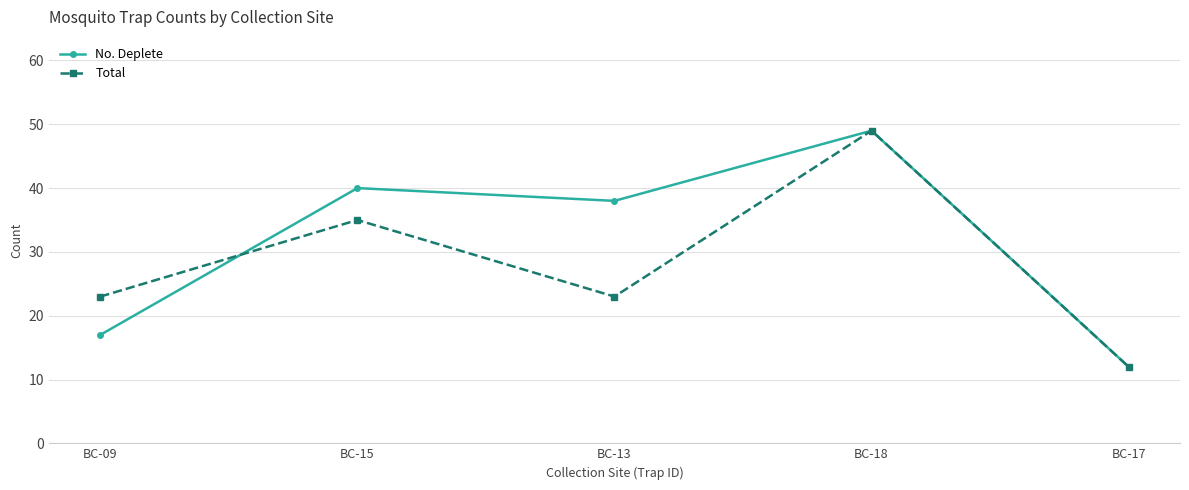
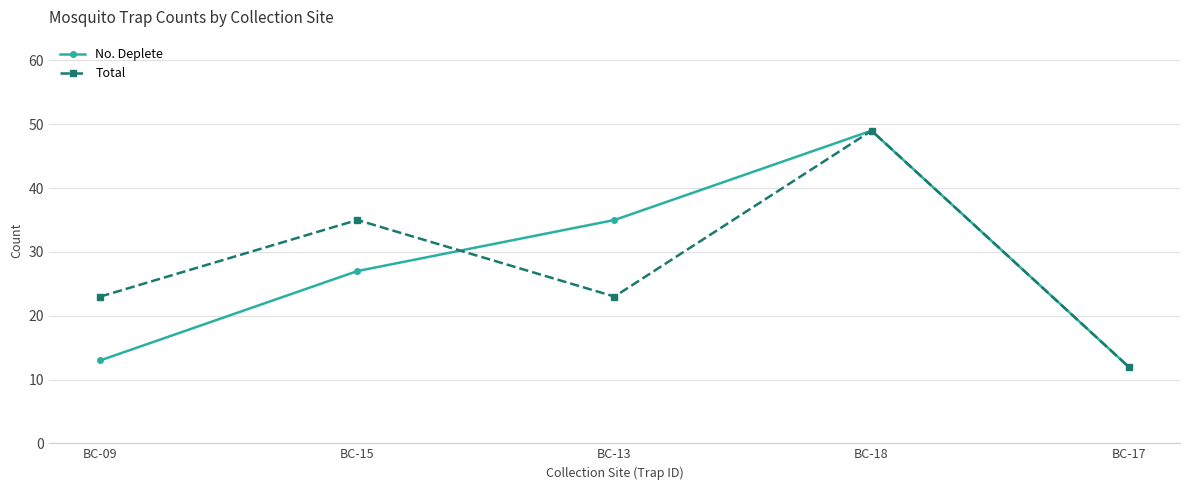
No. Deplete, BC-09: 17 -> 13
No. Deplete, BC-15: 40 -> 27
No. Deplete, BC-13: 38 -> 35
